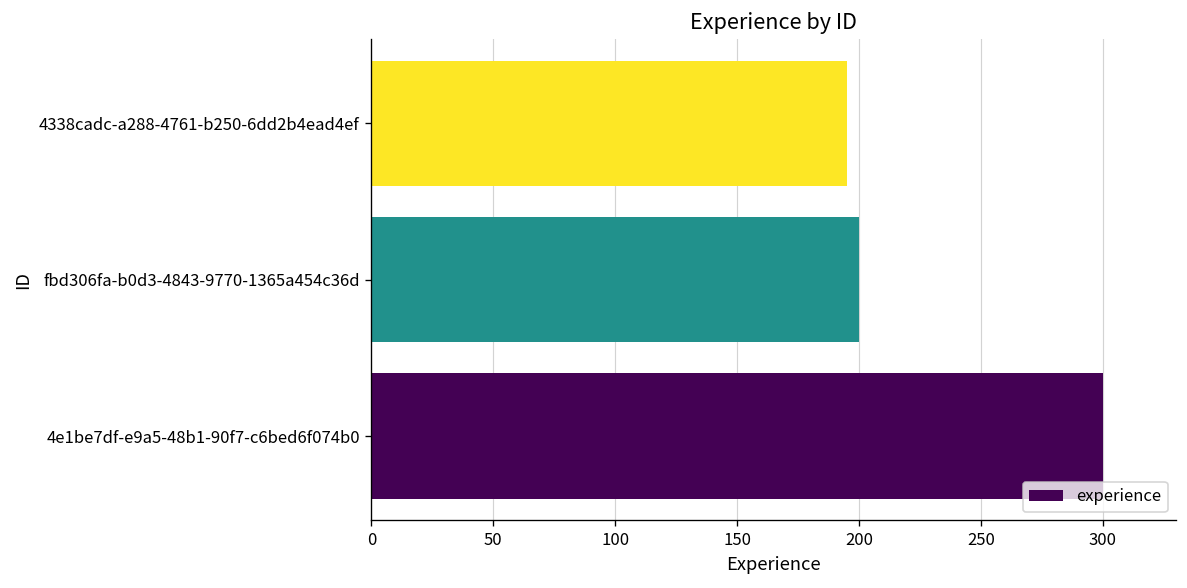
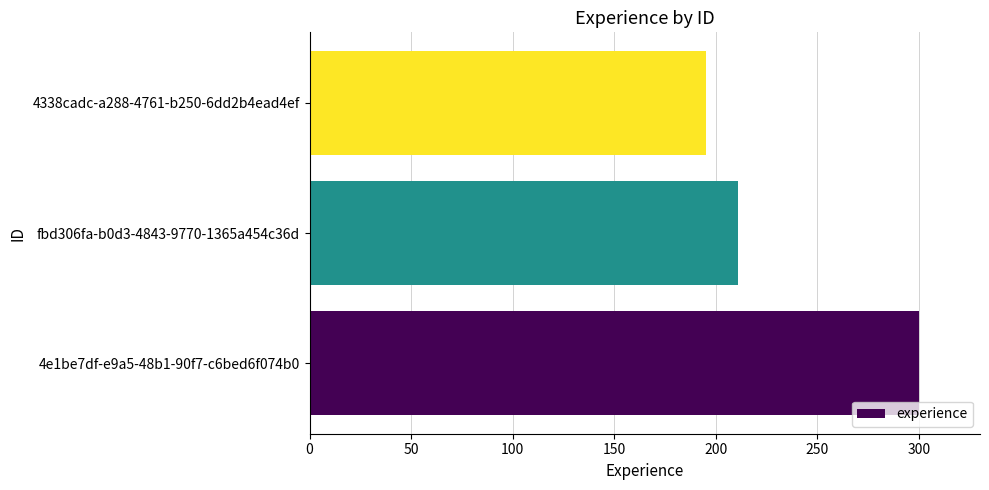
fbd306fa-b0d3-4843-9770-1365a454c36d: 200 -> 211
